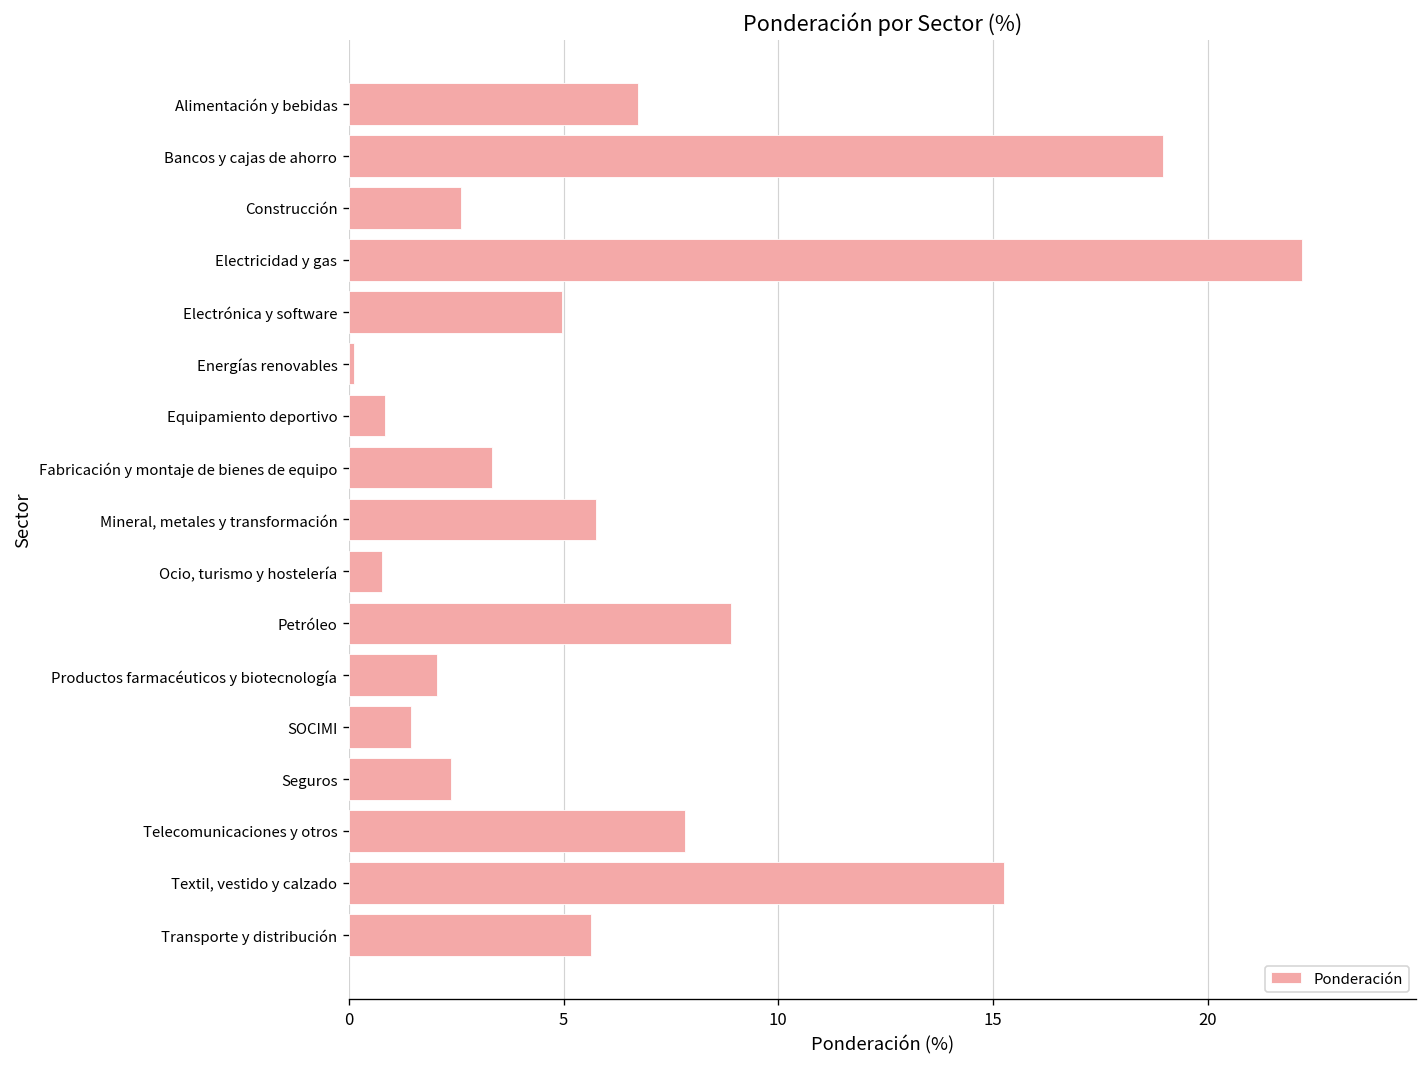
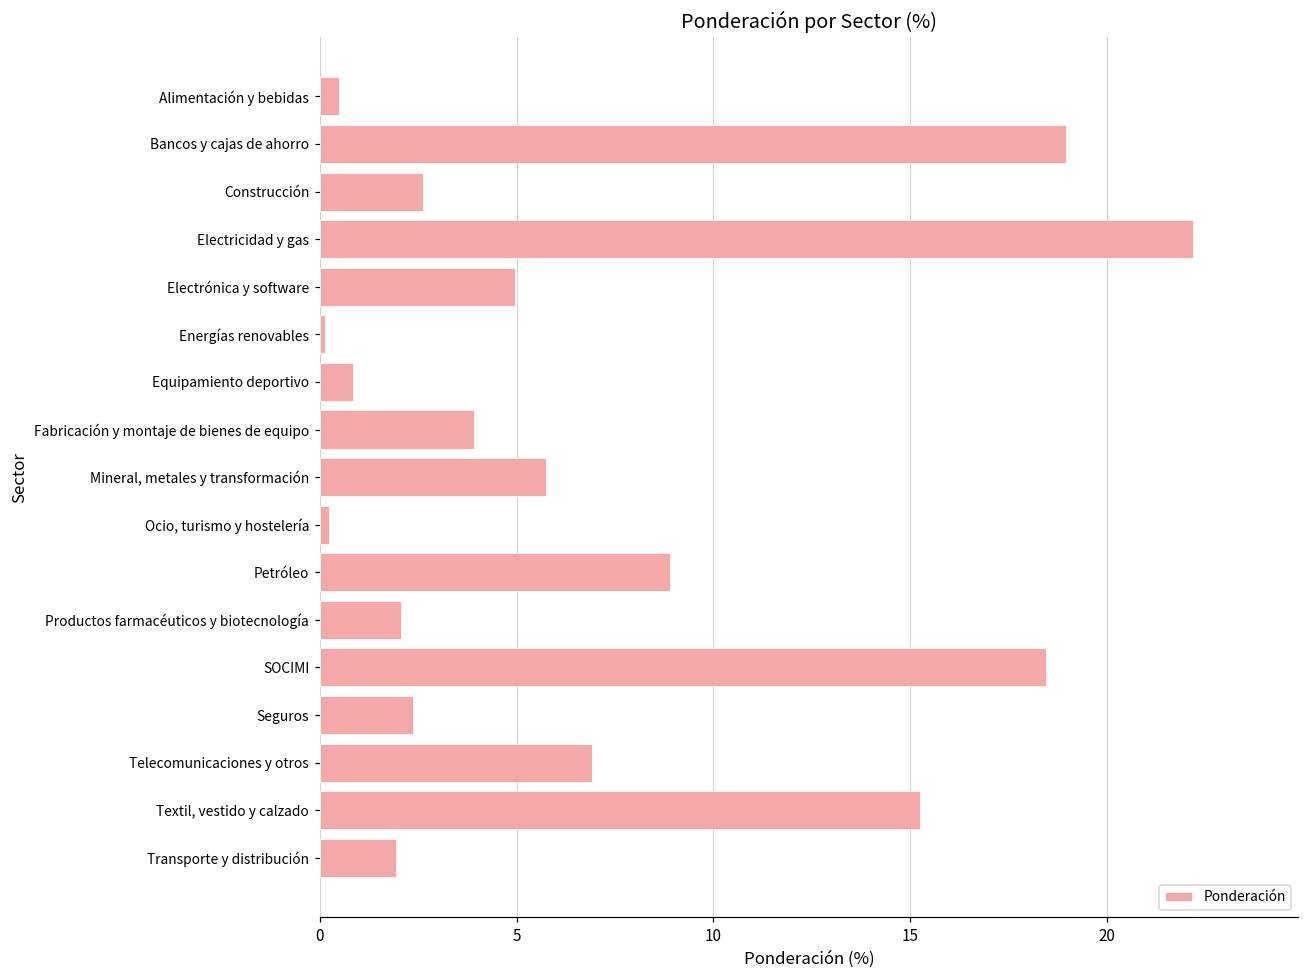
Alimentación y bebidas: 6.7 -> 0.5
Fabricación y montaje de bienes de equipo: 3.3 -> 3.9
Ocio, turismo y hostelería: 0.8 -> 0.2
SOCIMI: 1.4 -> 18.4
Telecomunicaciones y otros: 7.8 -> 6.9
Transporte y distribución: 5.6 -> 1.9
